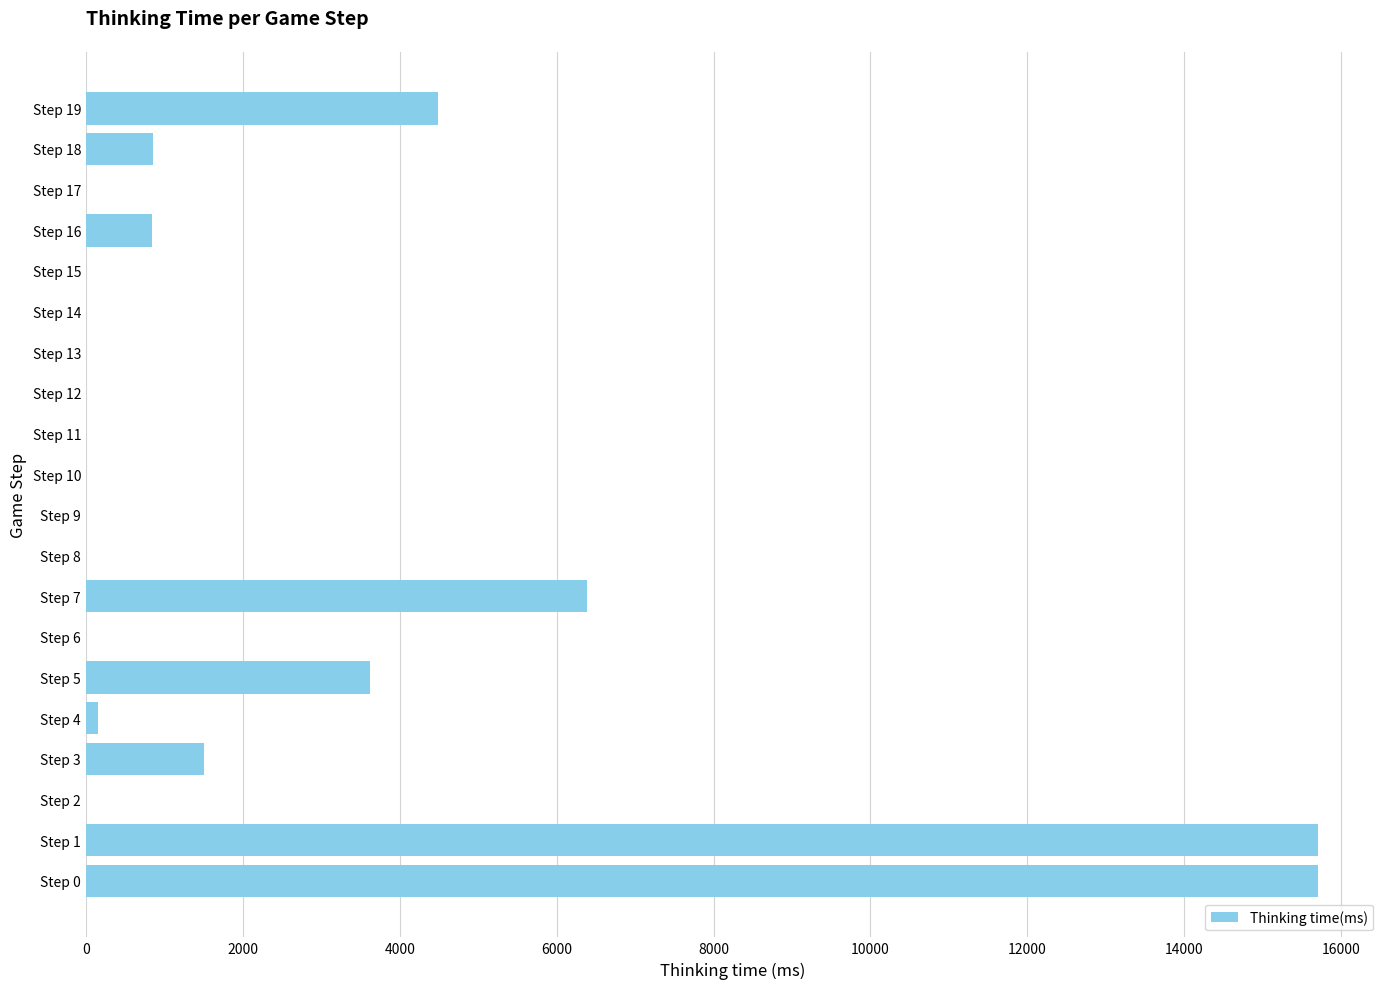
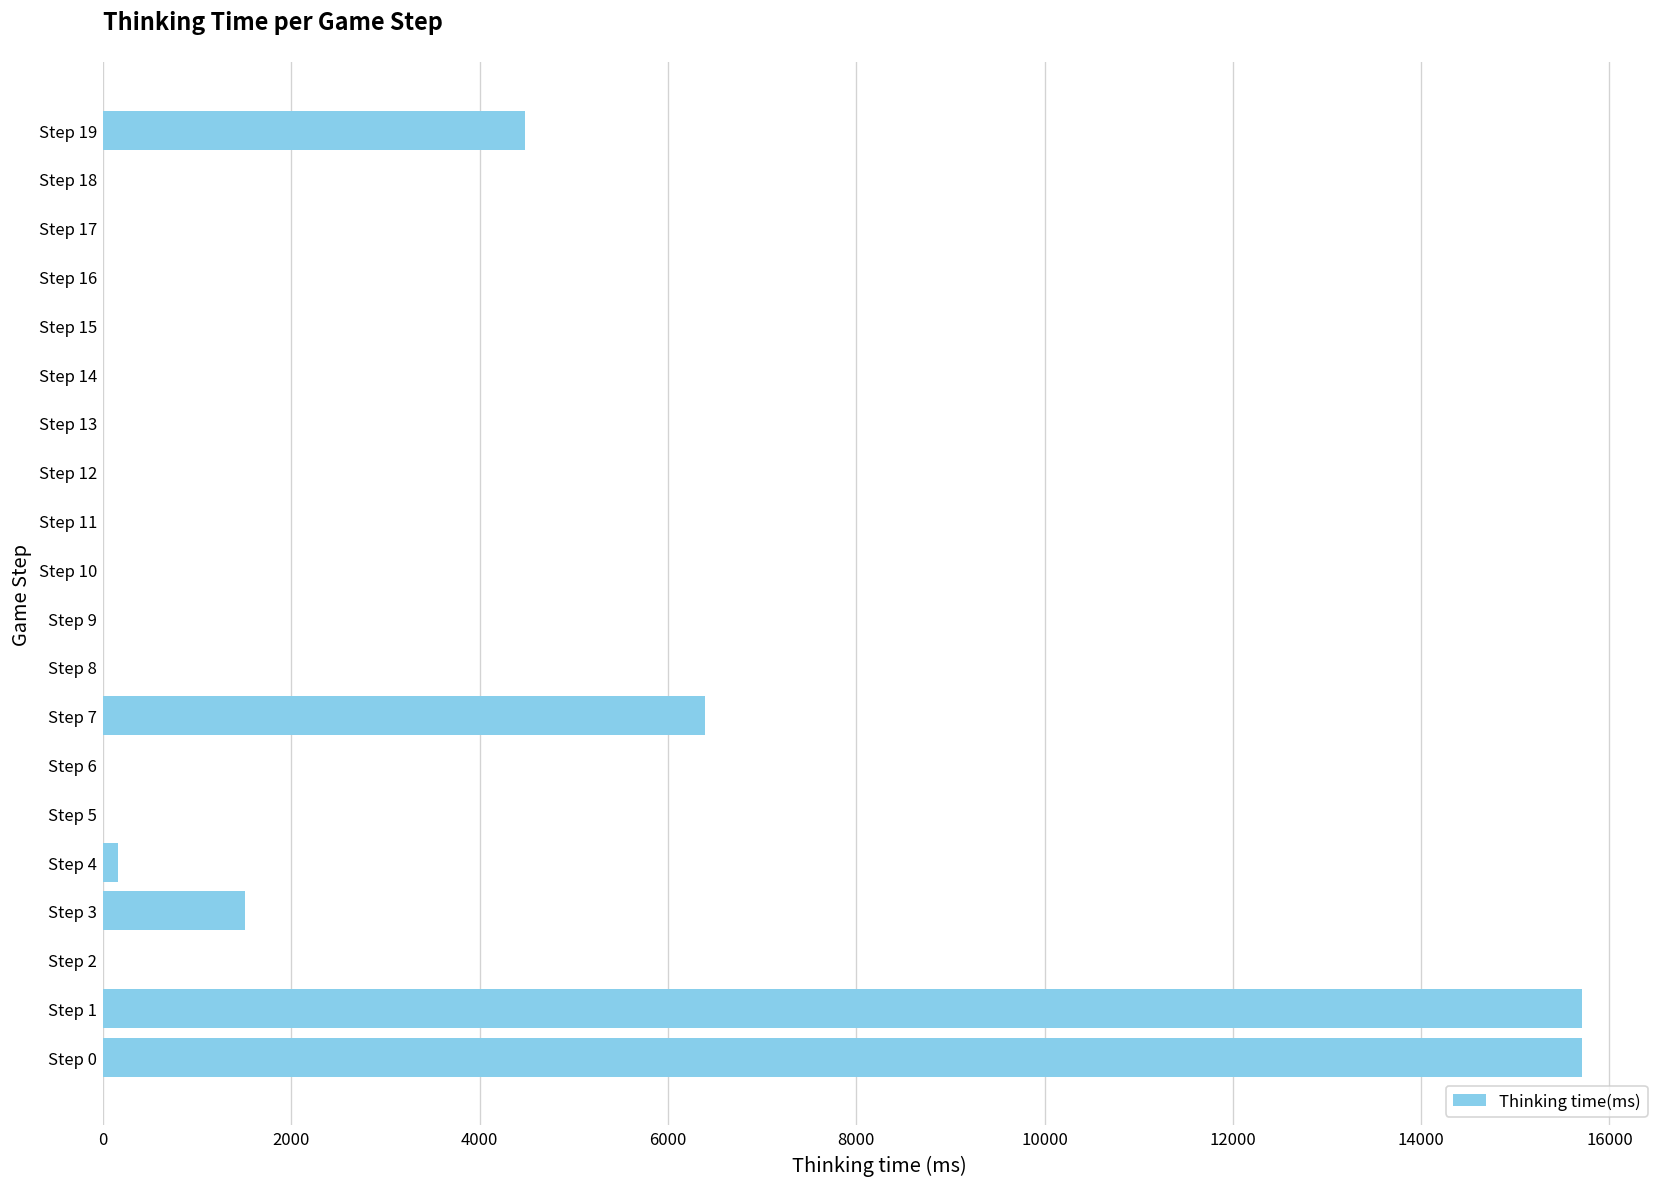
Step 18: 800 -> 0
Step 16: 800 -> 0
Step 5: 3600 -> 0
